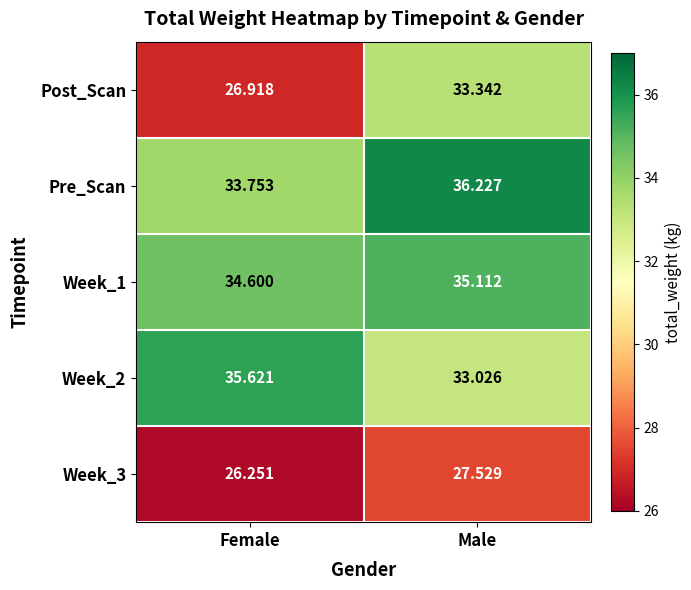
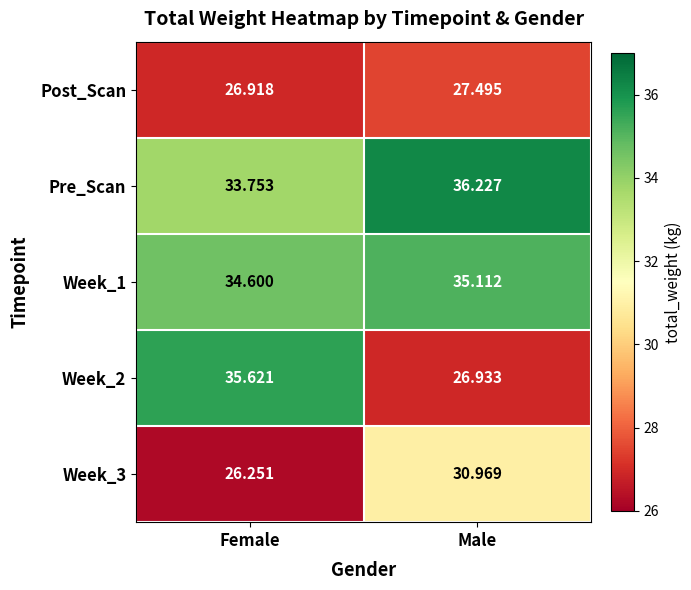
Post_Scan, Male: 33.342 -> 27.495
Week_2, Male: 33.026 -> 26.933
Week_3, Male: 27.529 -> 30.969
